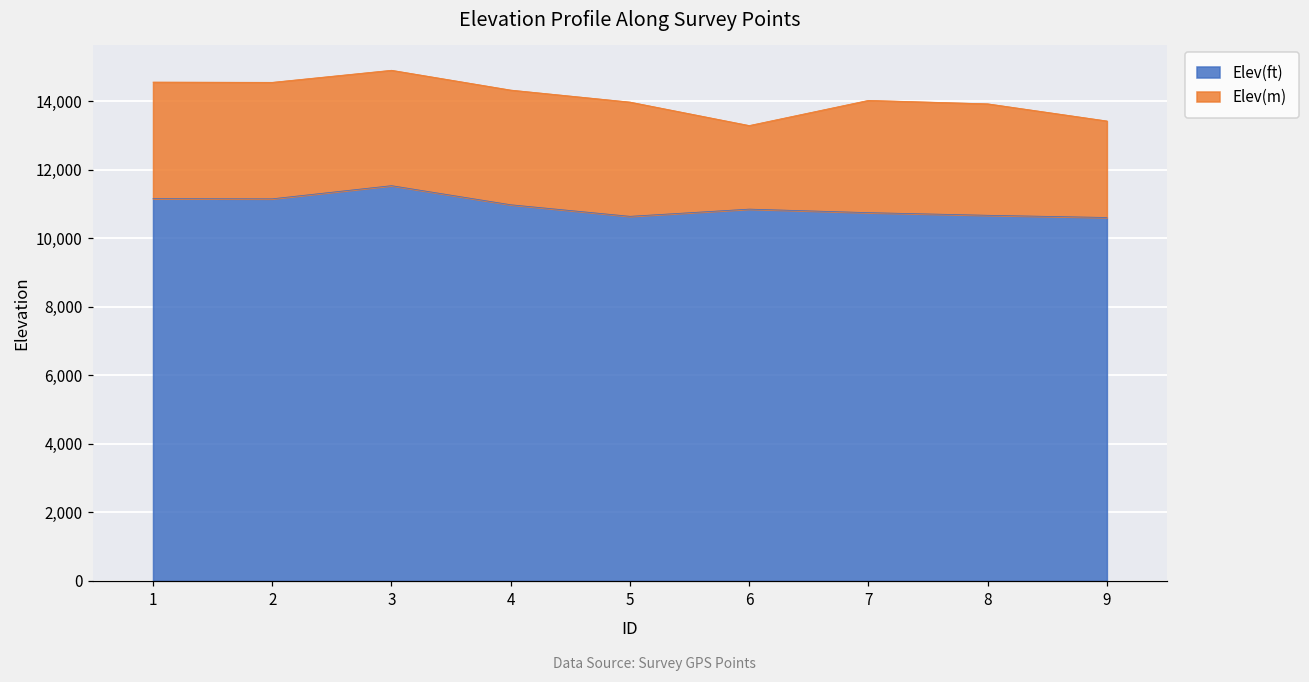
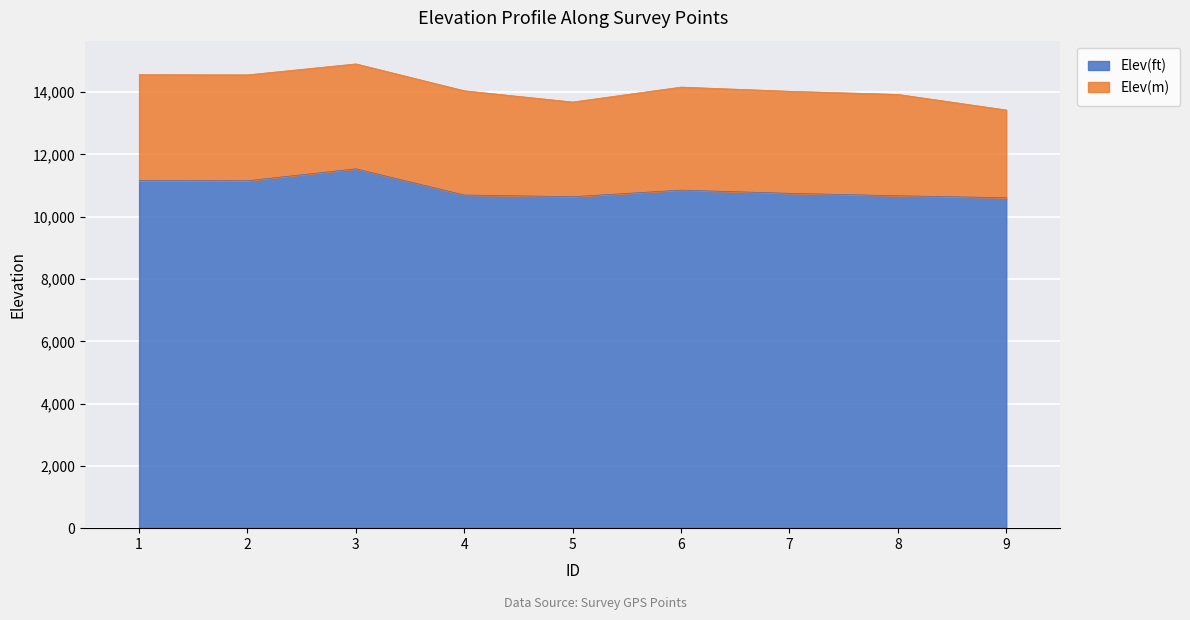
Elev(ft), 4: 11,000 -> 10,700
Elev(m), 5: 3,300 -> 3,000
Elev(m), 6: 2,400 -> 3,300
